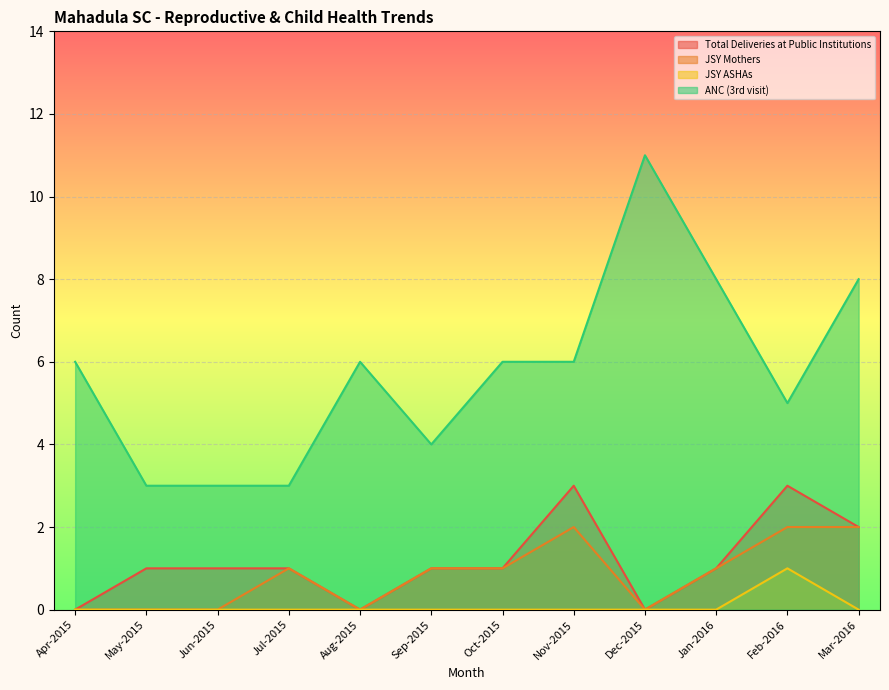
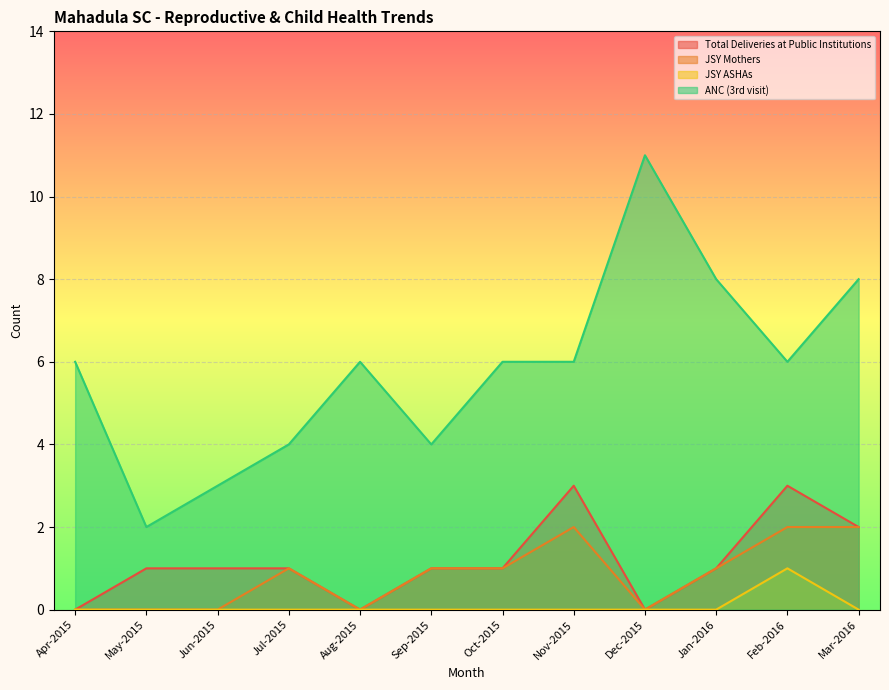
ANC (3rd visit), May-2015: 3 -> 2
ANC (3rd visit), Jul-2015: 3 -> 4
ANC (3rd visit), Feb-2016: 5 -> 6
